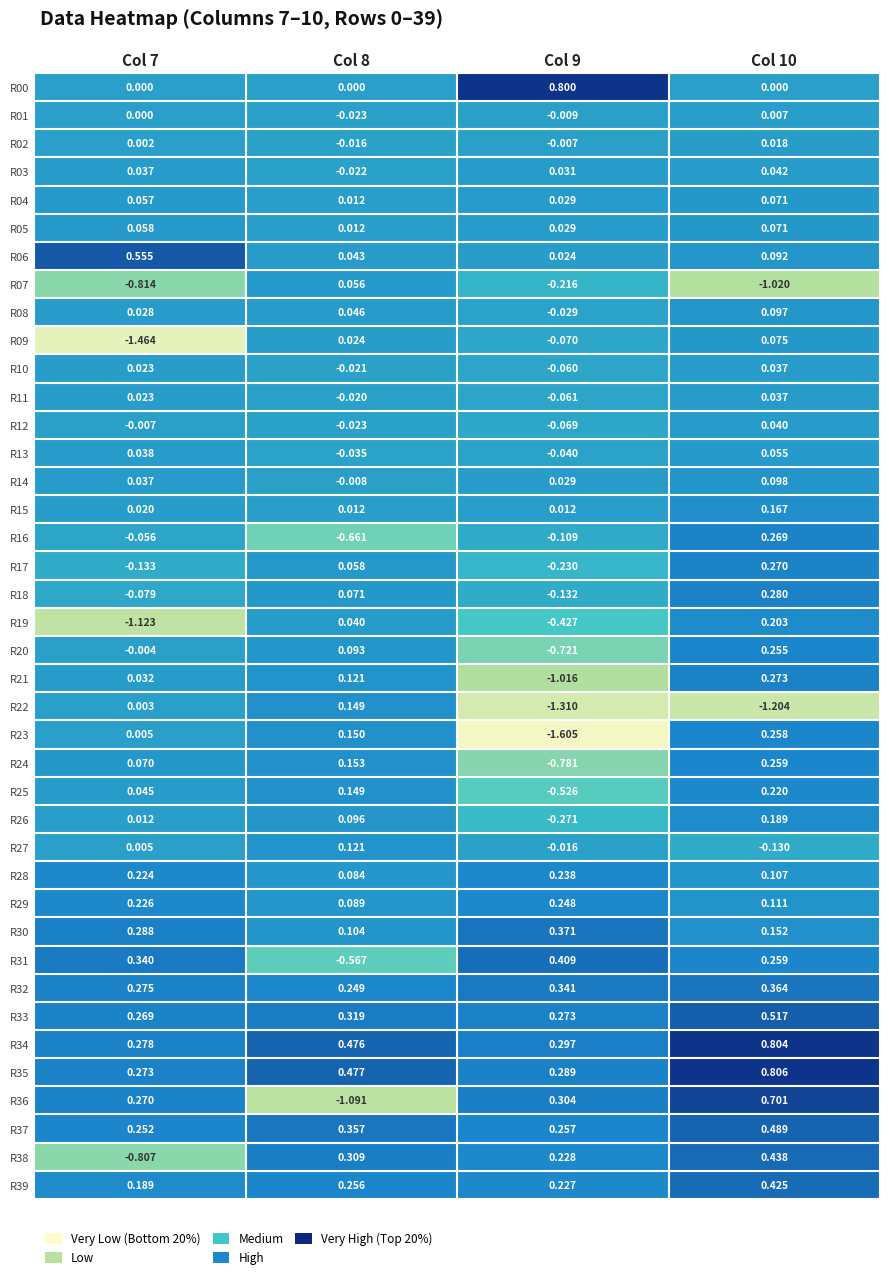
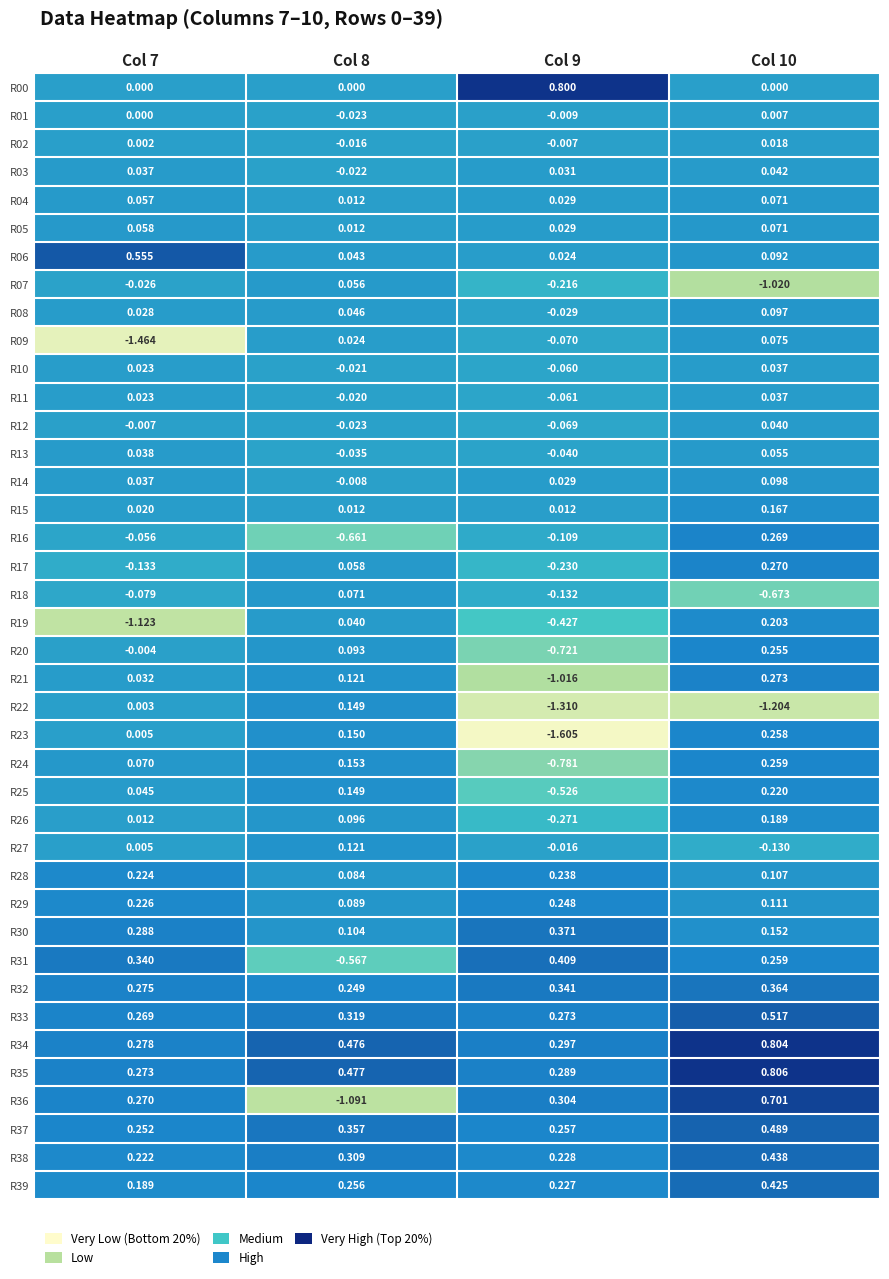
R07, Col 7: -0.814 -> -0.026
R18, Col 10: 0.280 -> -0.673
R38, Col 7: -0.807 -> 0.222
